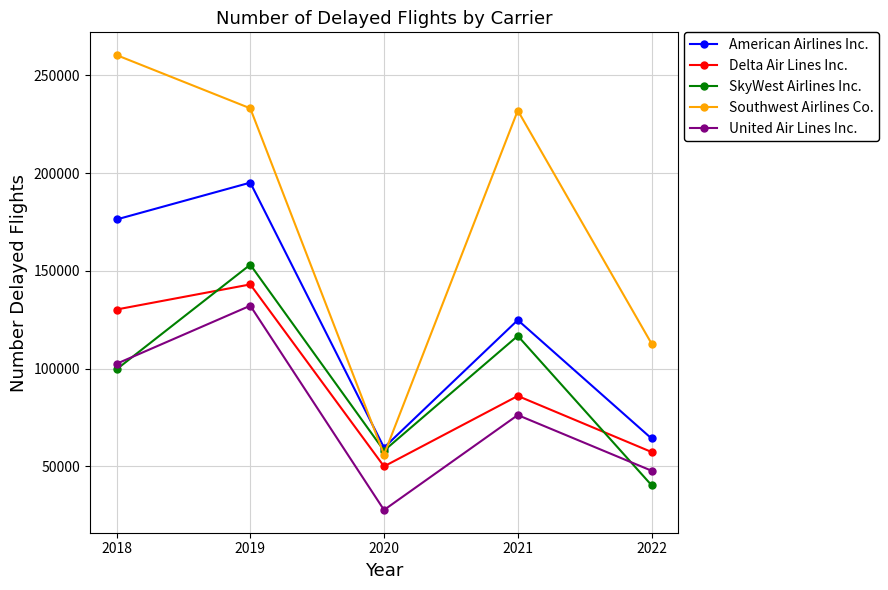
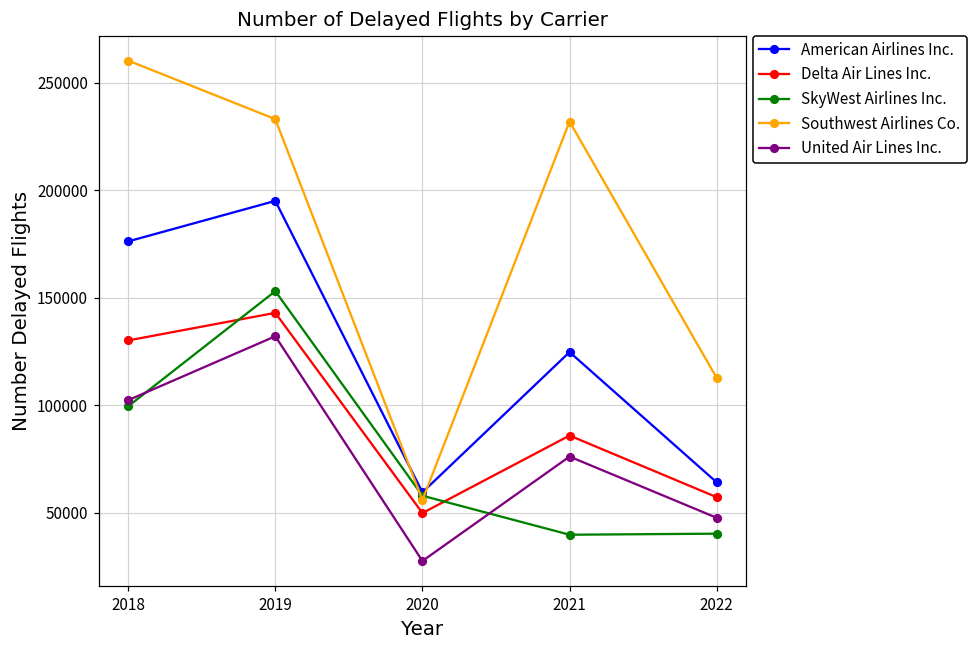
SkyWest Airlines Inc., 2021: 117000 -> 40000
